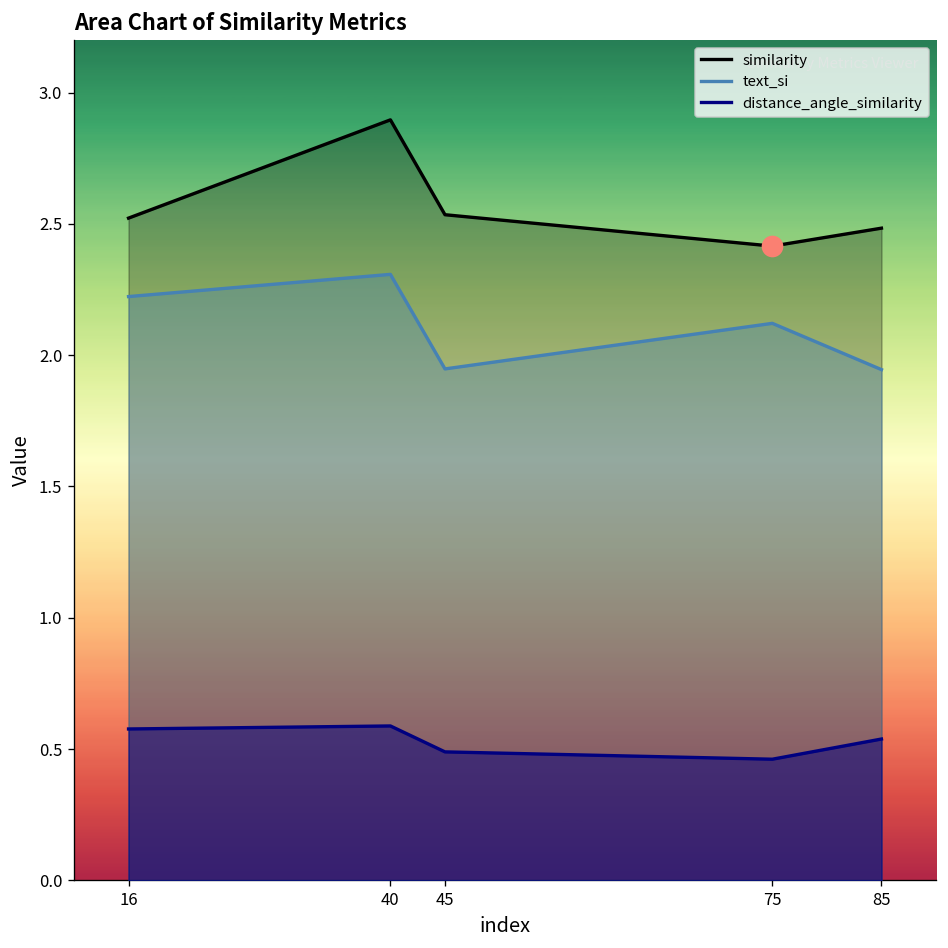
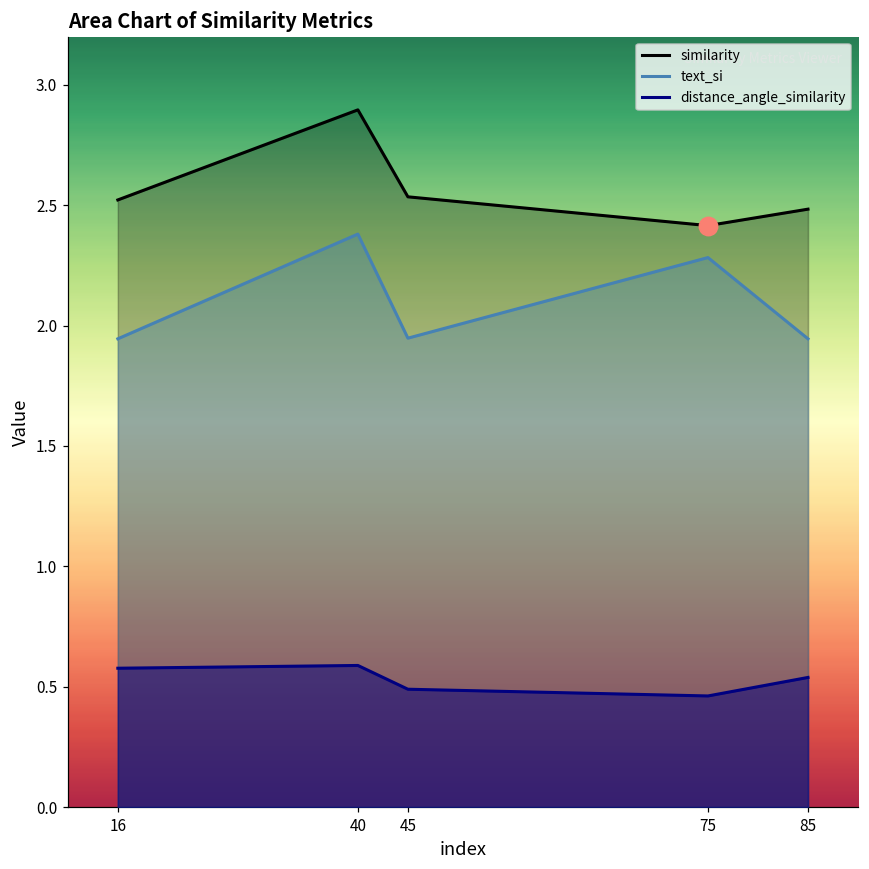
text_si, 16: 2.22 -> 1.95
text_si, 40: 2.31 -> 2.38
text_si, 75: 2.12 -> 2.28
